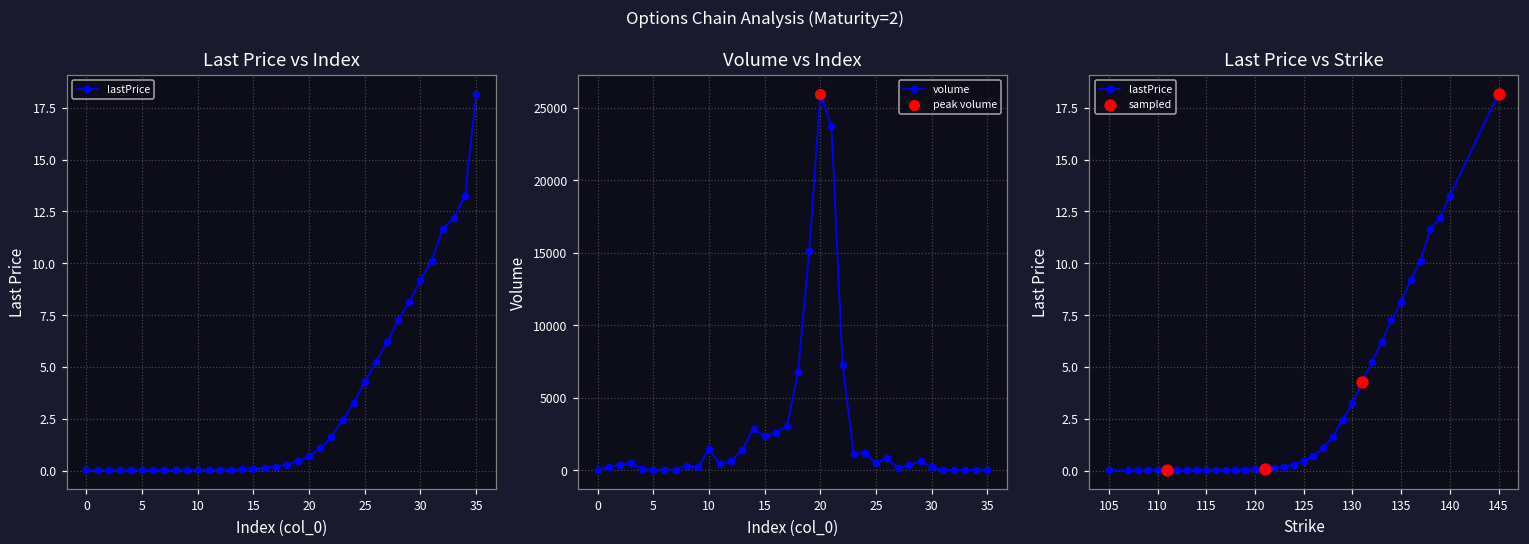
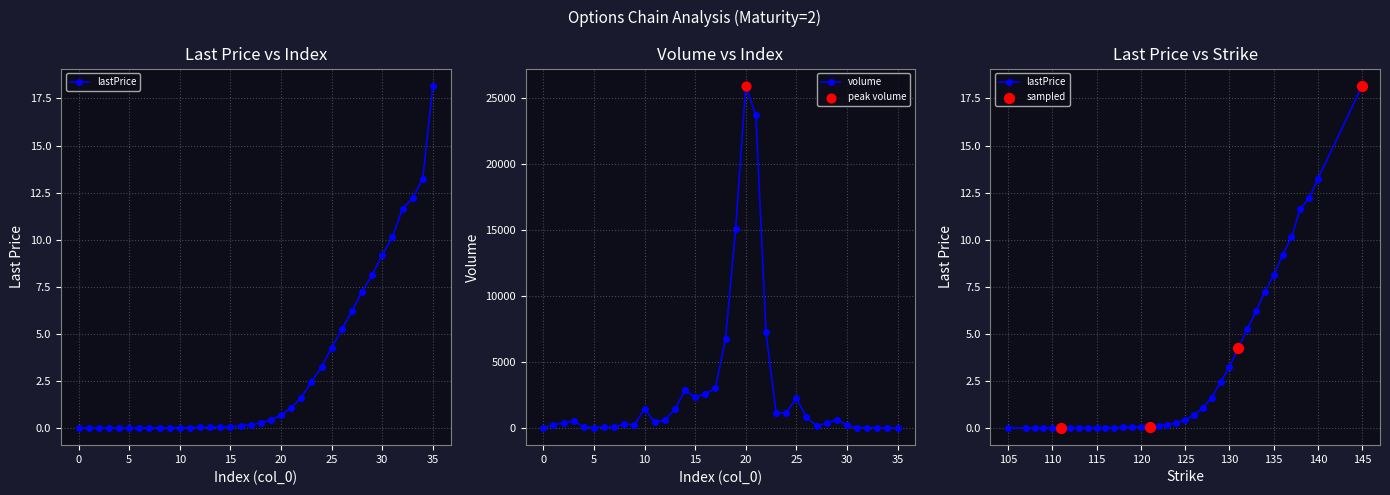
Volume vs Index, volume, 25: 500 -> 2300
